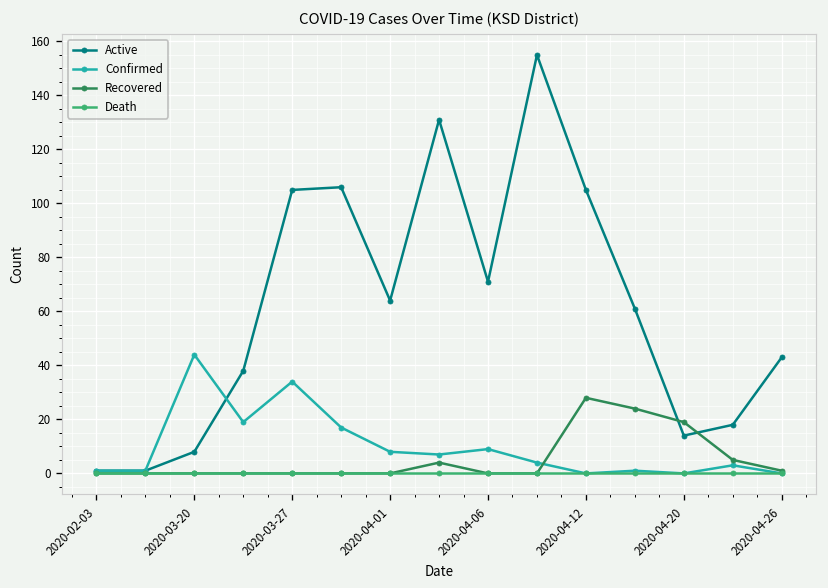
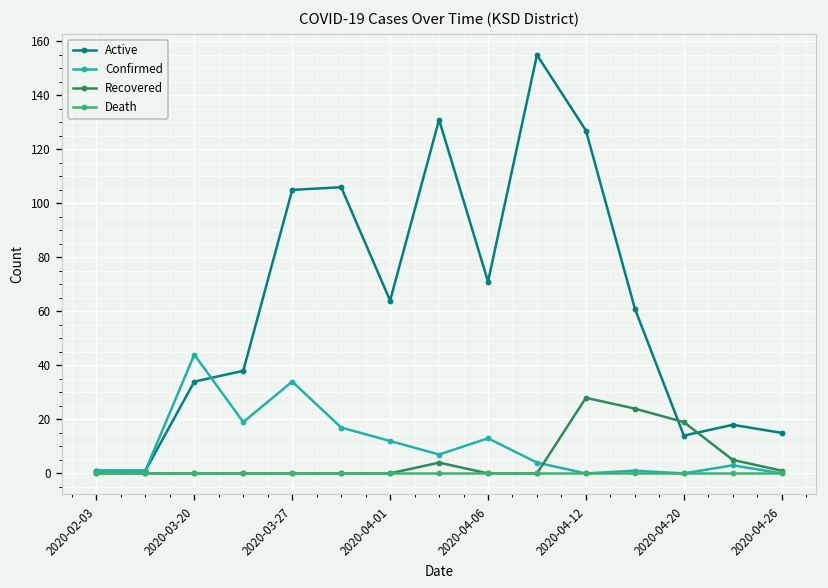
Active, 2020-03-20: 8 -> 34
Confirmed, 2020-04-01: 8 -> 12
Confirmed, 2020-04-06: 9 -> 13
Active, 2020-04-12: 105 -> 127
Active, 2020-04-26: 43 -> 15
